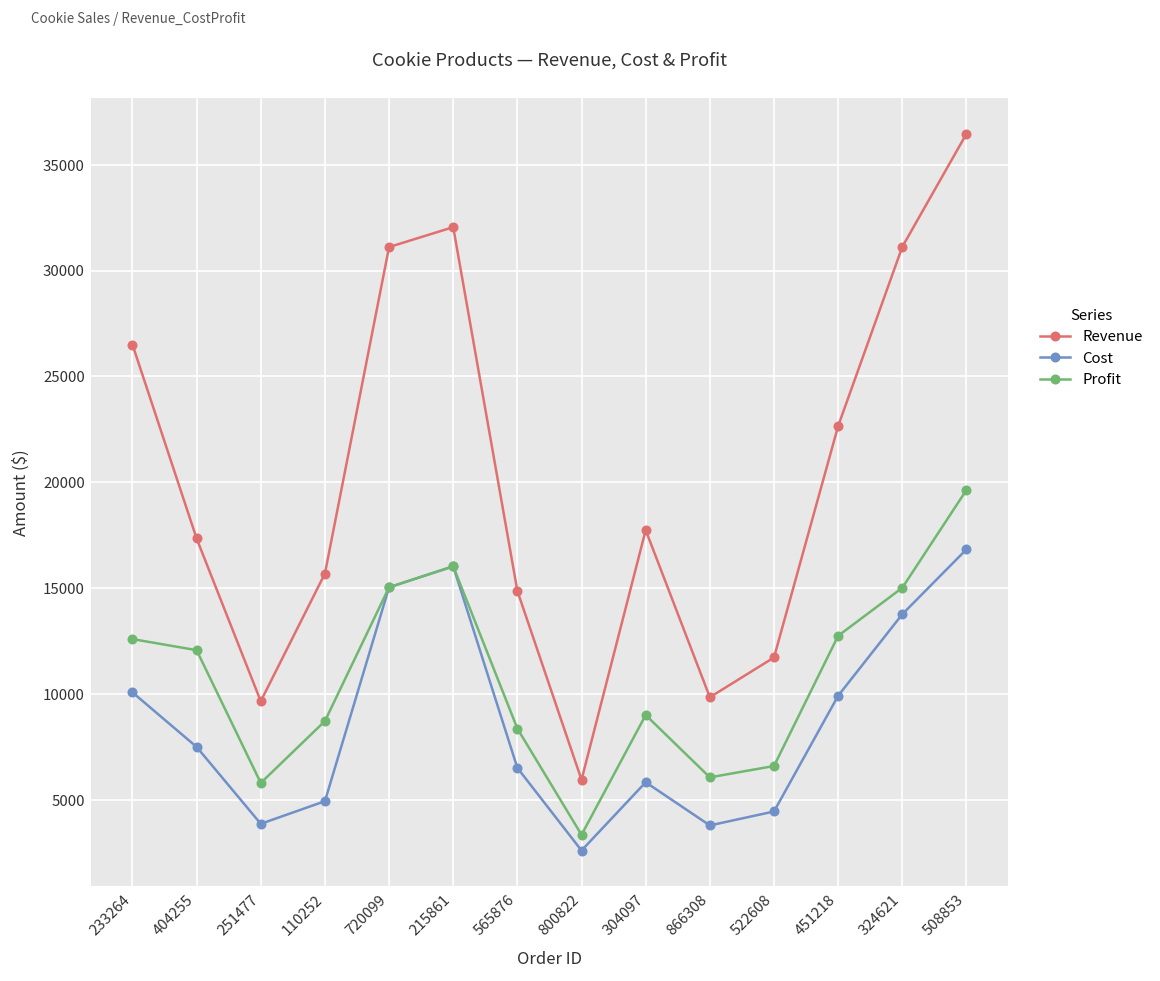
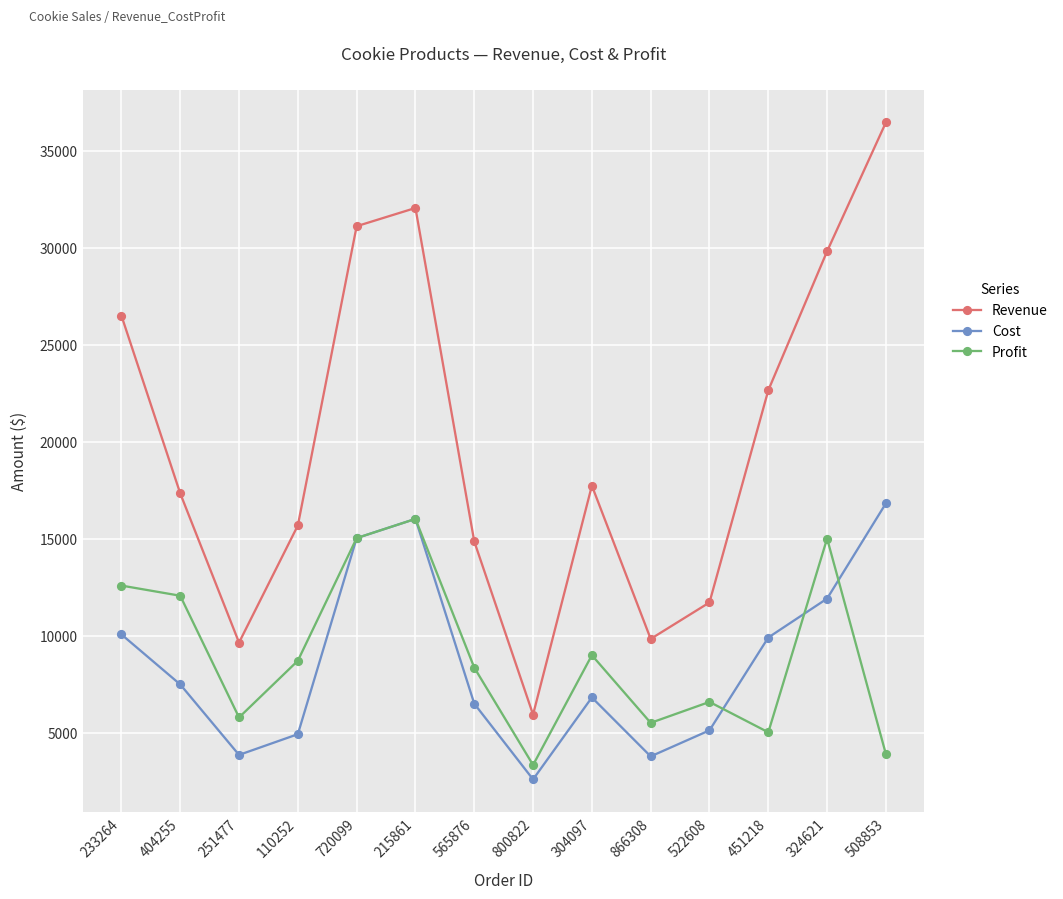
Cost, 304097: 5800 -> 6800
Profit, 866308: 6100 -> 5500
Cost, 522608: 4400 -> 5100
Profit, 451218: 12700 -> 5000
Revenue, 324621: 31100 -> 29800
Cost, 324621: 13800 -> 11900
Profit, 508853: 19600 -> 3900
